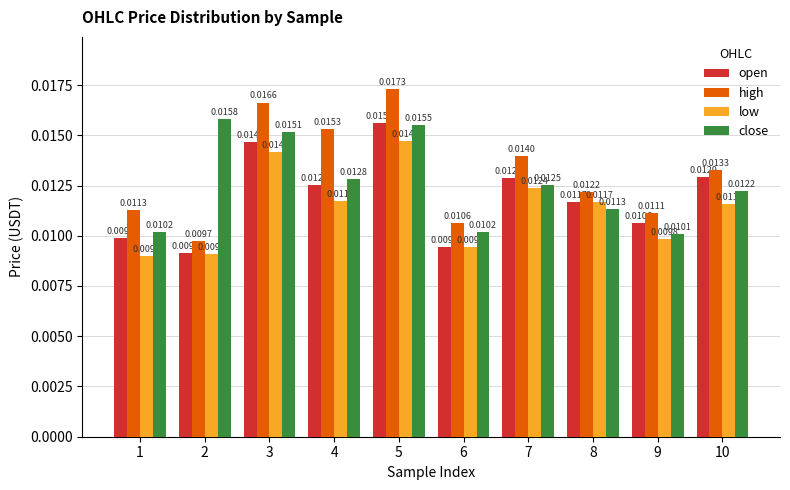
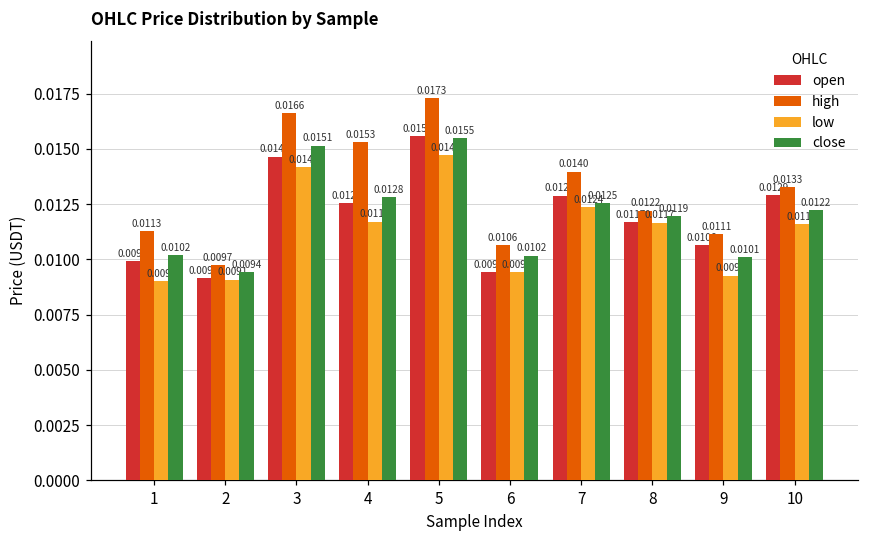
close, 2: 0.0158 -> 0.0094
close, 8: 0.0113 -> 0.0119
low, 9: 0.0098 -> 0.0093
